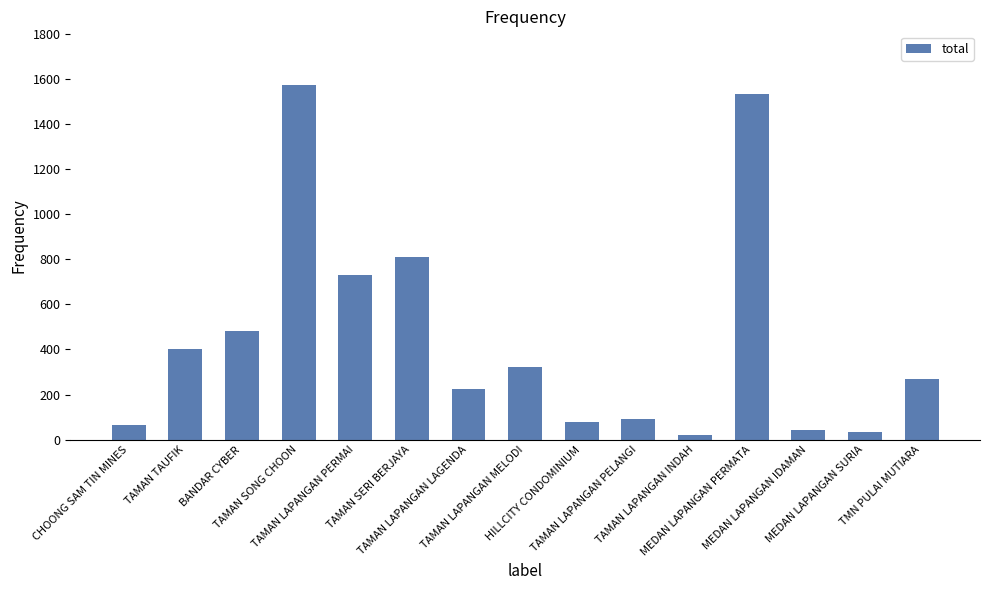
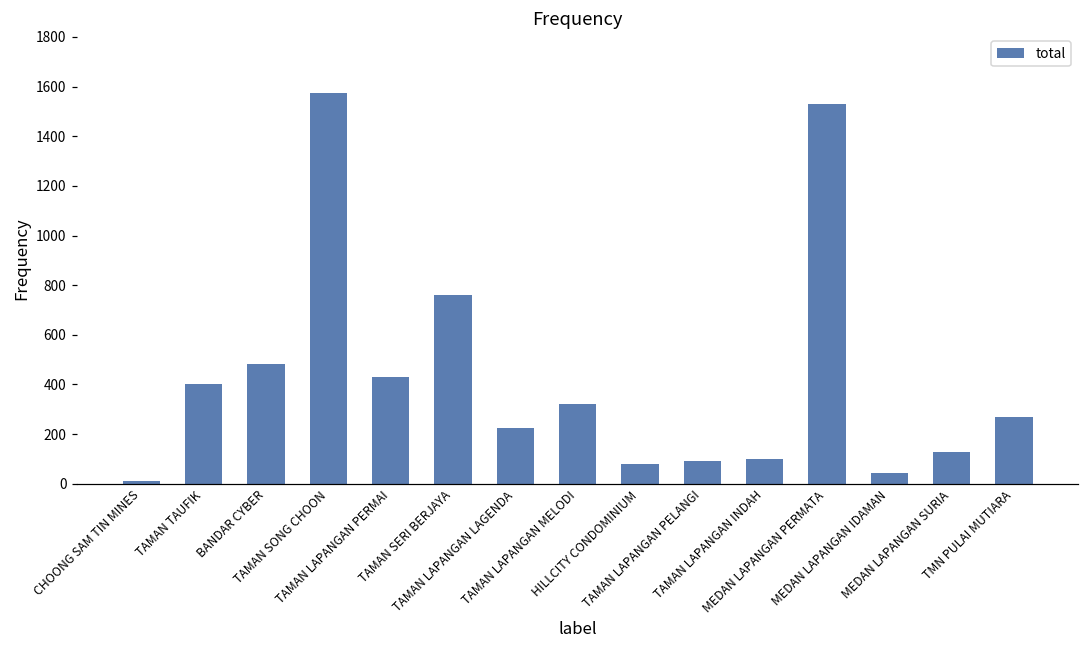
CHOONG SAM TIN MINES: 70 -> 10
TAMAN LAPANGAN PERMAI: 730 -> 430
TAMAN SERI BERJAYA: 810 -> 760
TAMAN LAPANGAN INDAH: 20 -> 100
MEDAN LAPANGAN SURIA: 30 -> 130
